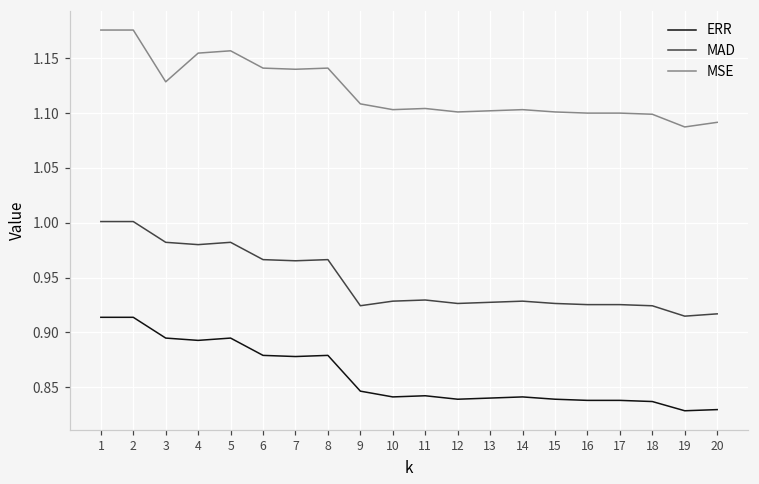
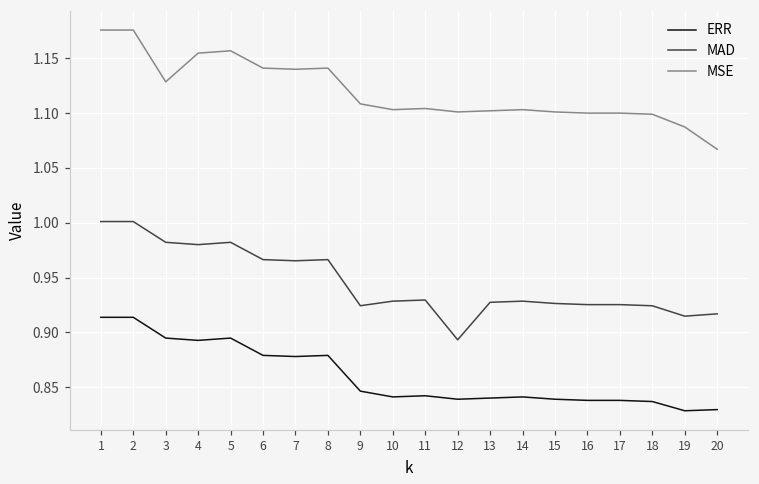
MAD, 12: 0.93 -> 0.89
MSE, 20: 1.09 -> 1.07
